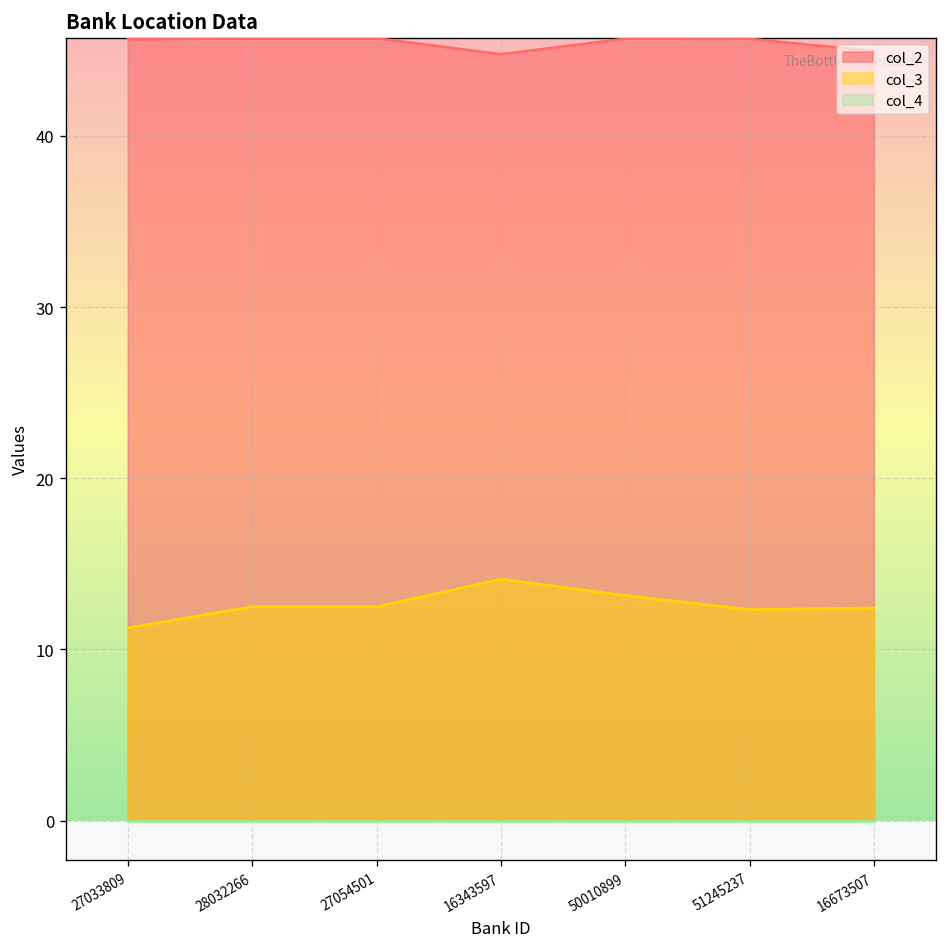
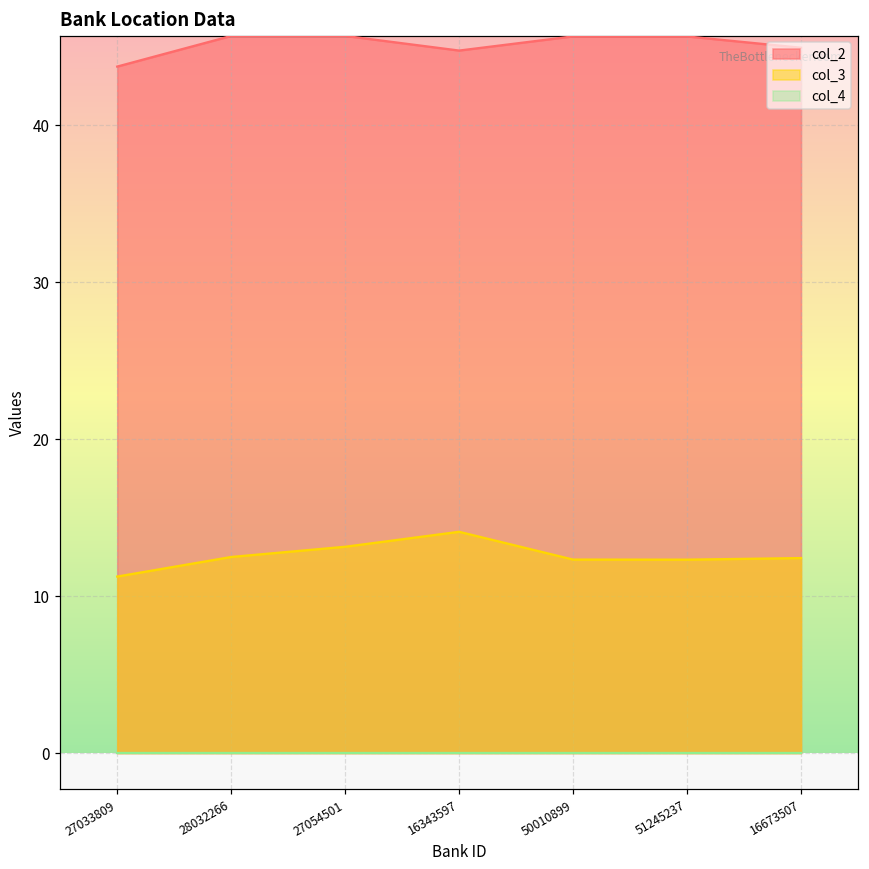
col_2, 27033809: 45.6 -> 43.8
col_3, 27054501: 12.5 -> 13.1
col_3, 50010899: 13.2 -> 12.3
